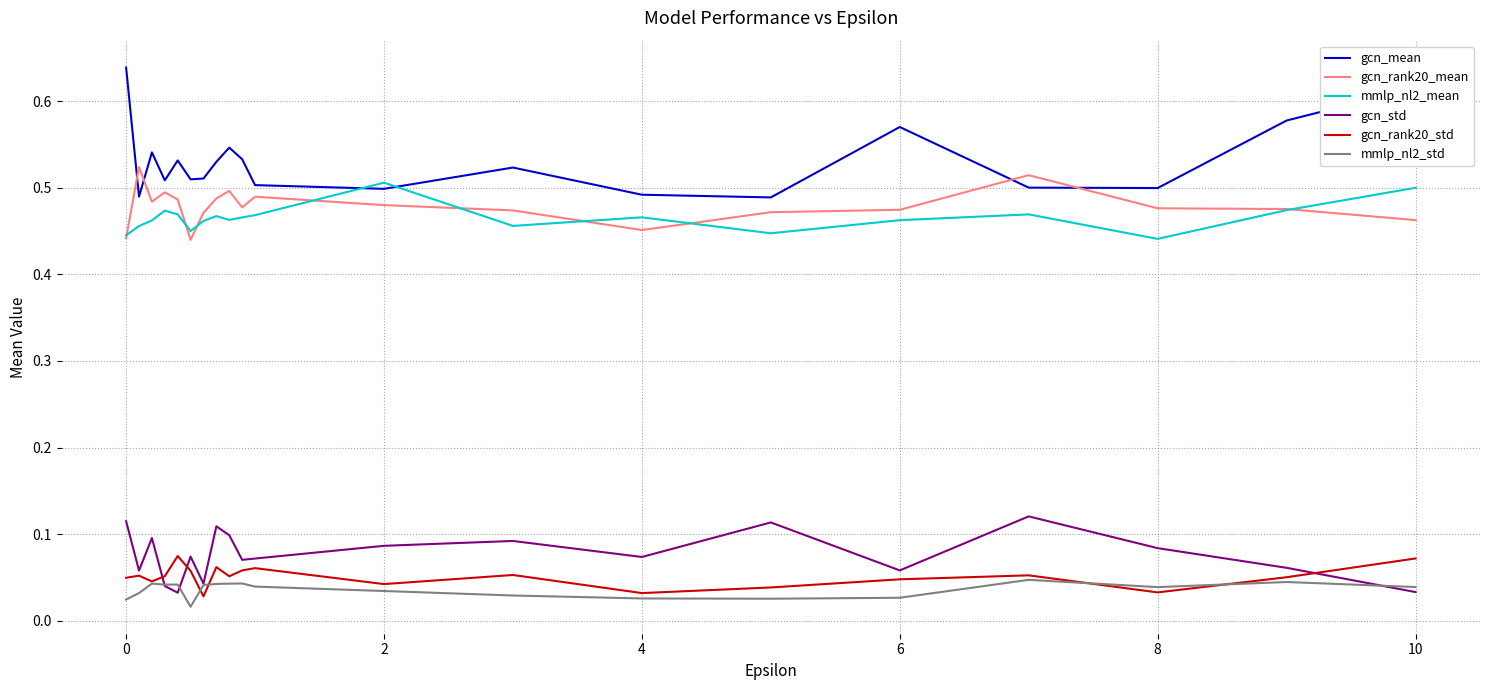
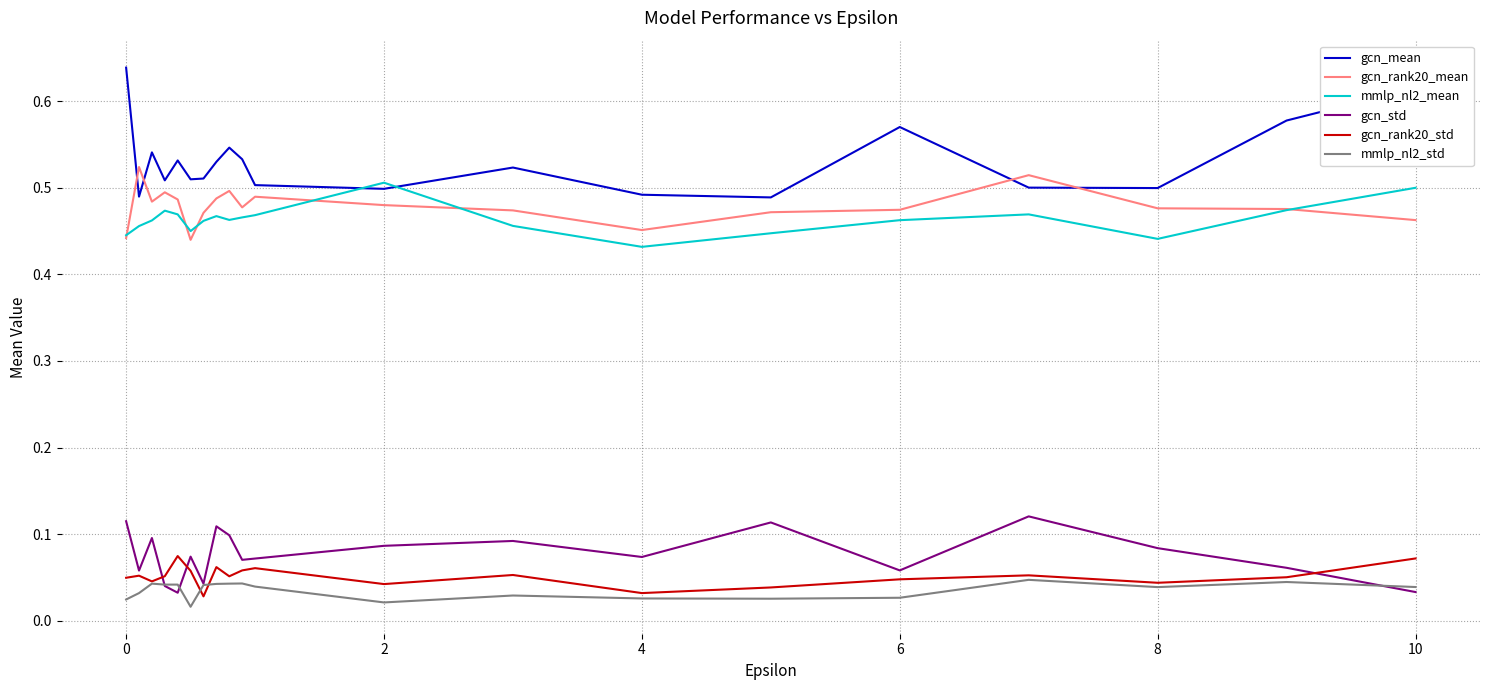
mmlp_nl2_std, 2: 0.03 -> 0.02
mmlp_nl2_mean, 4: 0.47 -> 0.43
gcn_rank20_std, 8: 0.03 -> 0.04
